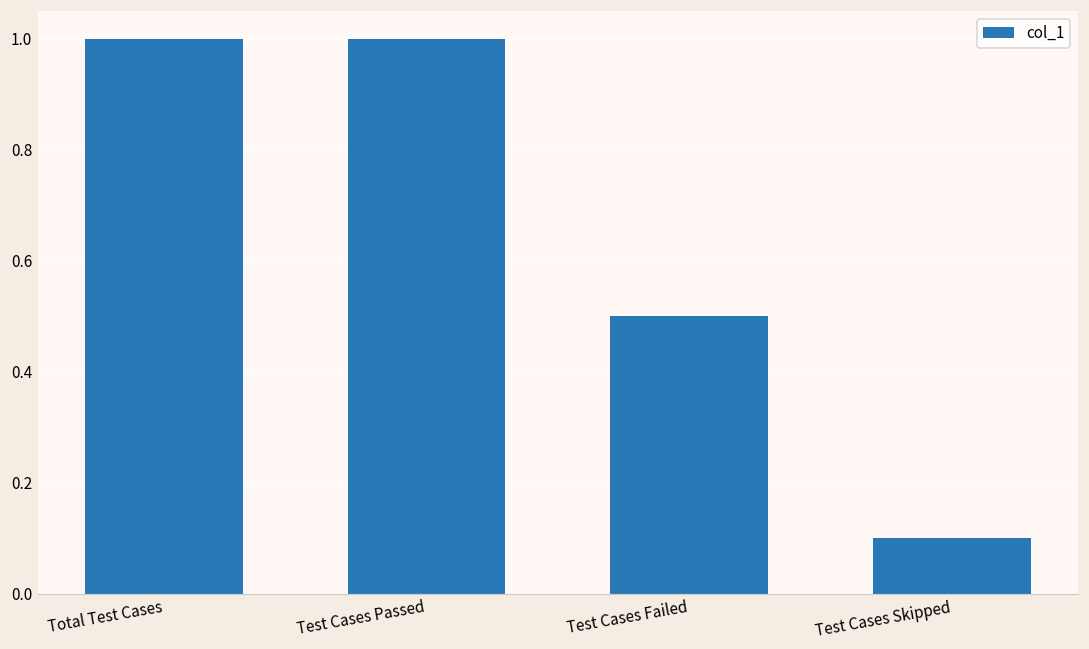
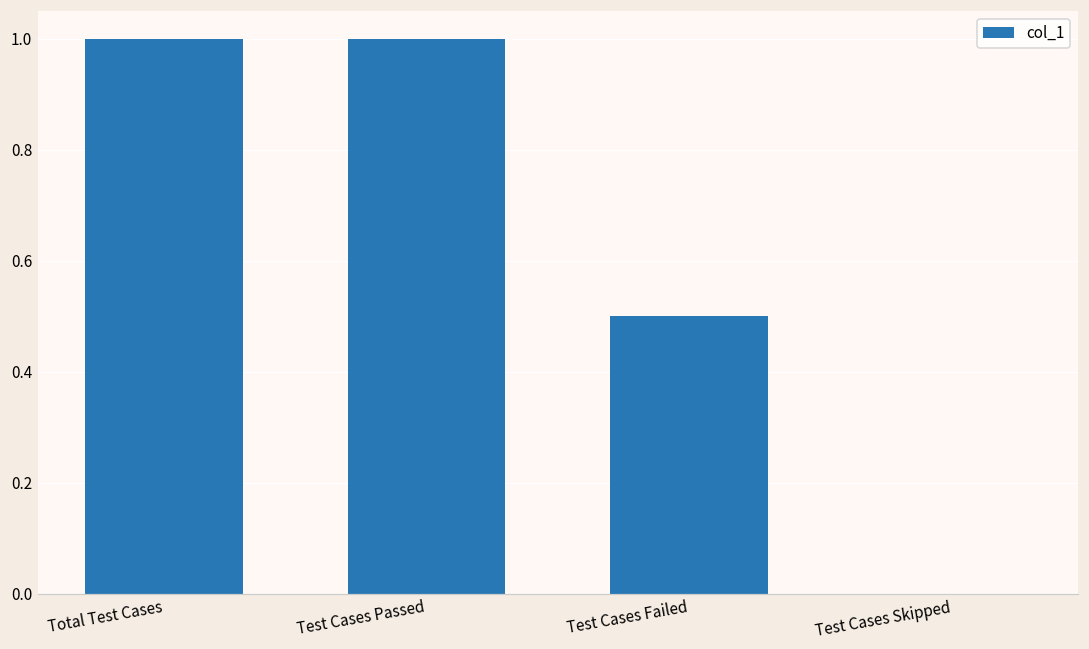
Test Cases Skipped: 0.1 -> 0.0
